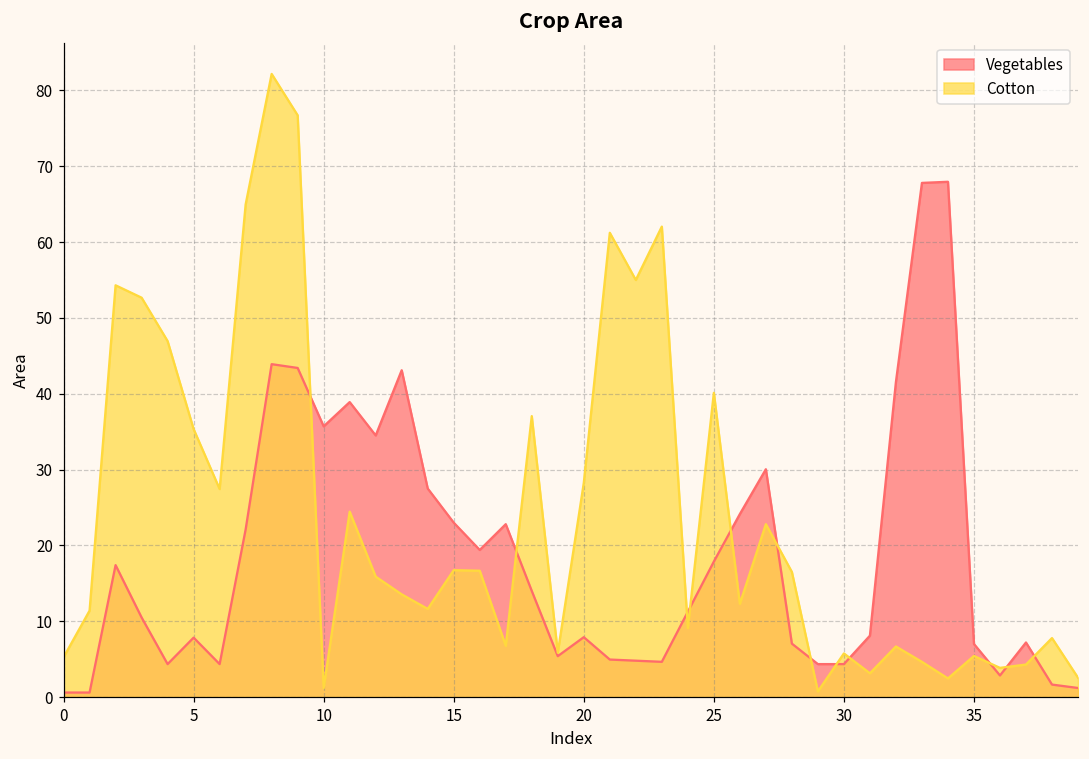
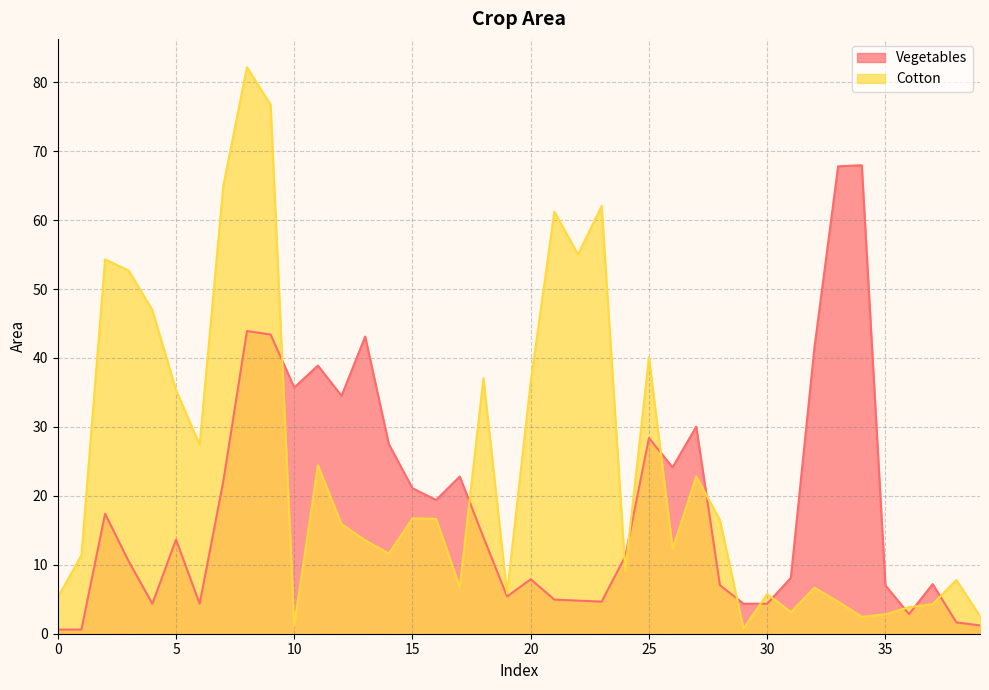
Vegetables, 5: 8 -> 14
Vegetables, 15: 23 -> 21
Cotton, 20: 28 -> 37
Vegetables, 25: 18 -> 28
Cotton, 35: 5 -> 3
